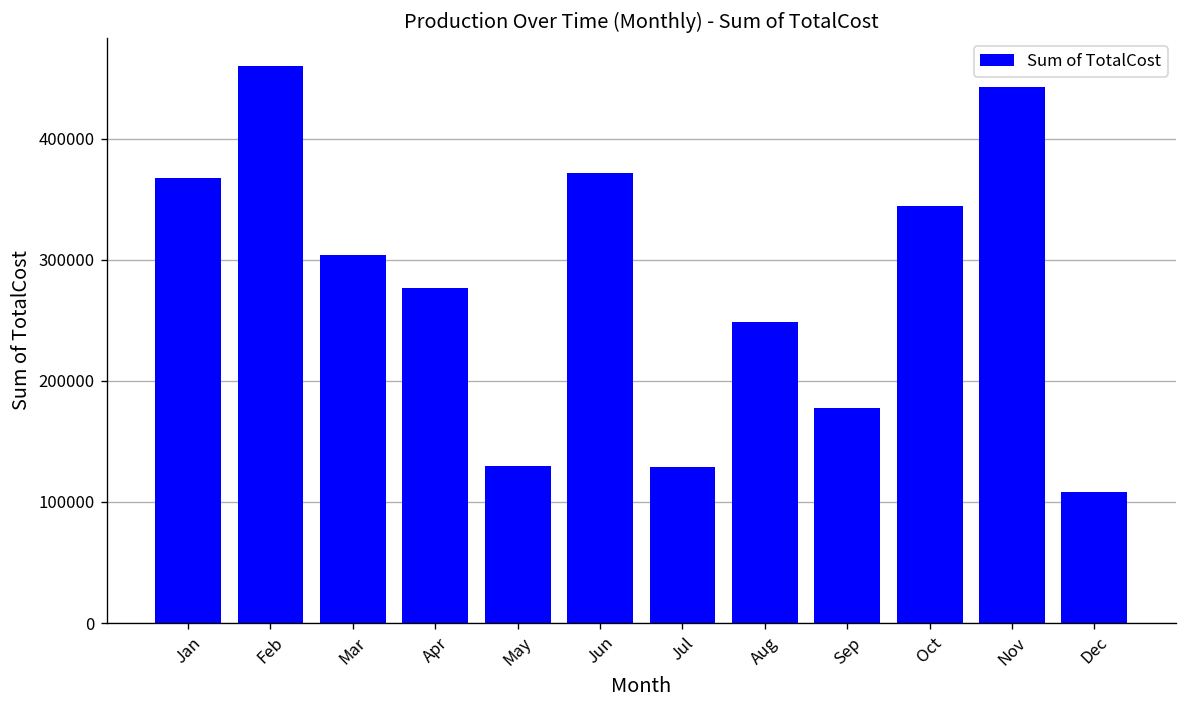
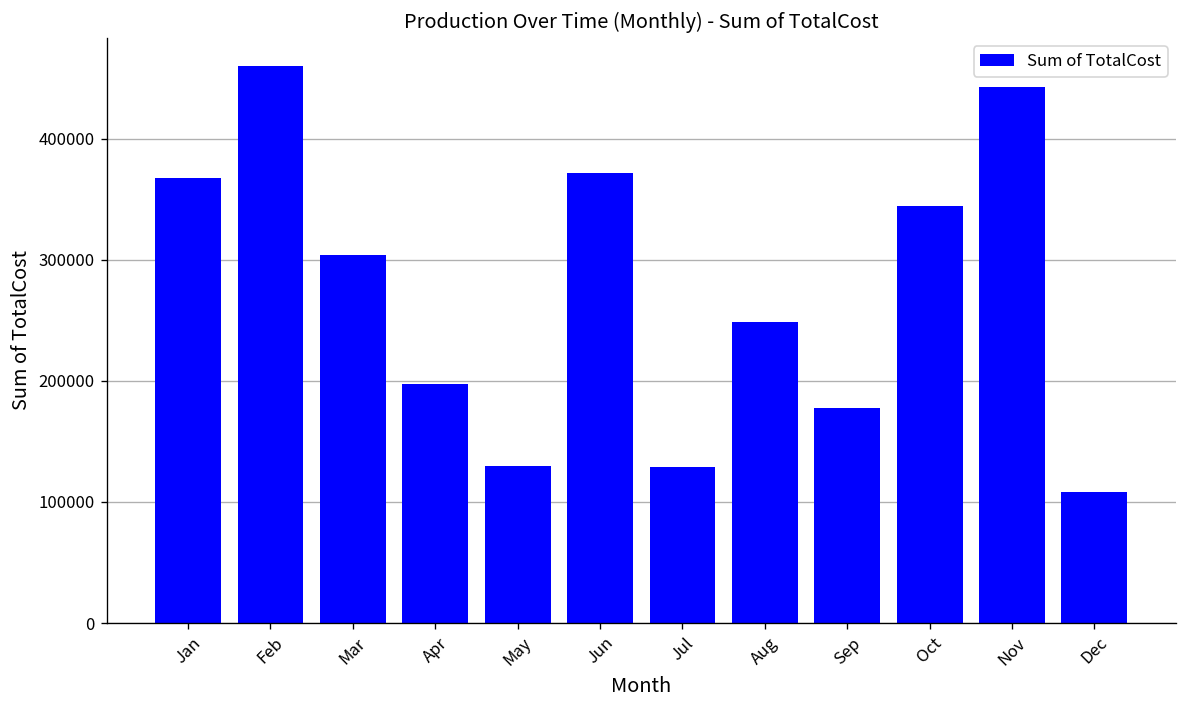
Apr: 276000 -> 197000
